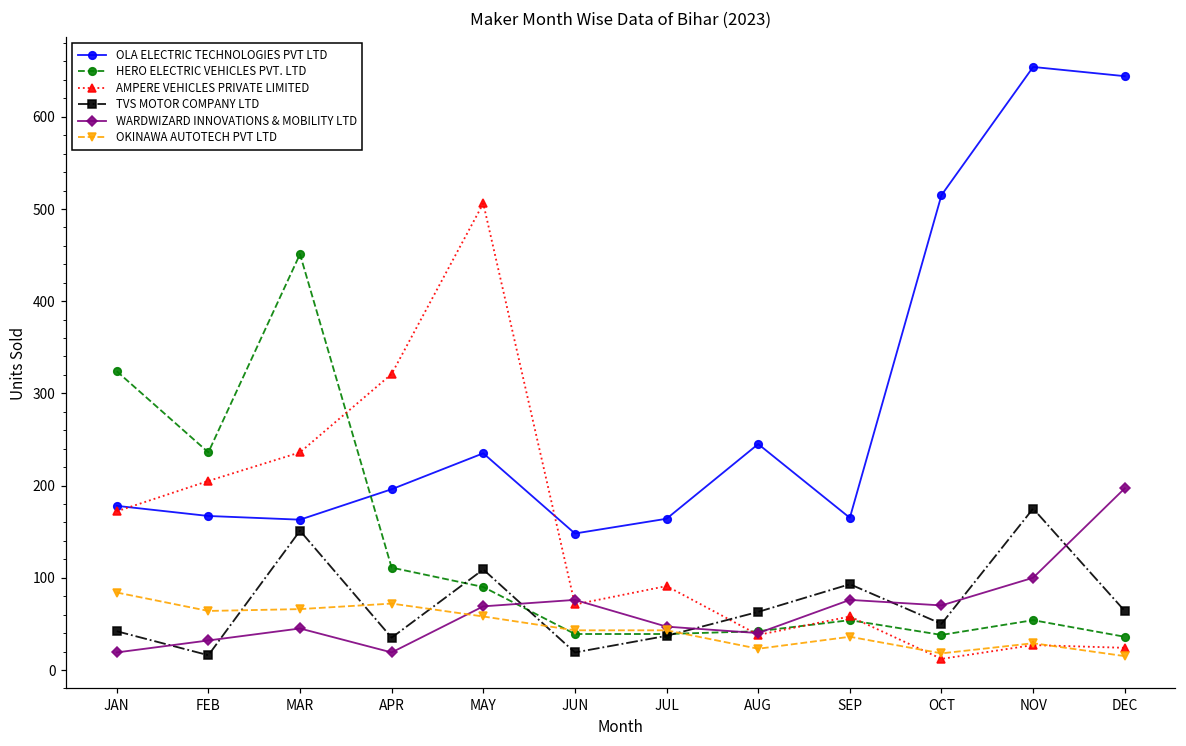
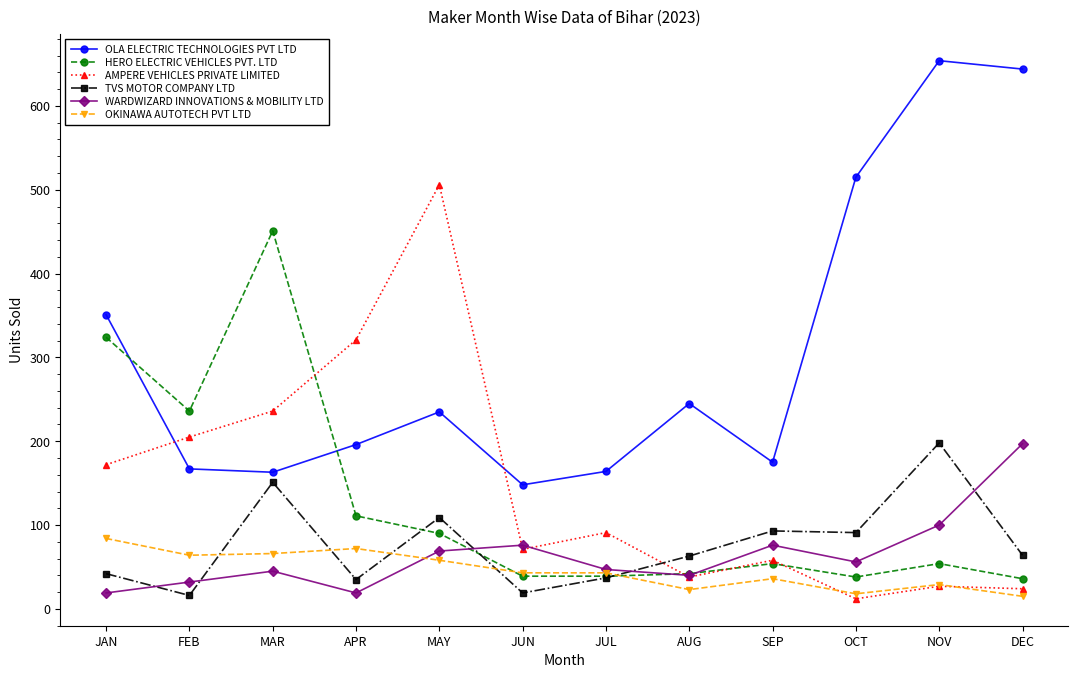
OLA ELECTRIC TECHNOLOGIES PVT LTD, JAN: 180 -> 350
OLA ELECTRIC TECHNOLOGIES PVT LTD, SEP: 170 -> 180
TVS MOTOR COMPANY LTD, OCT: 50 -> 90
WARDWIZARD INNOVATIONS & MOBILITY LTD, OCT: 70 -> 60
TVS MOTOR COMPANY LTD, NOV: 180 -> 200
